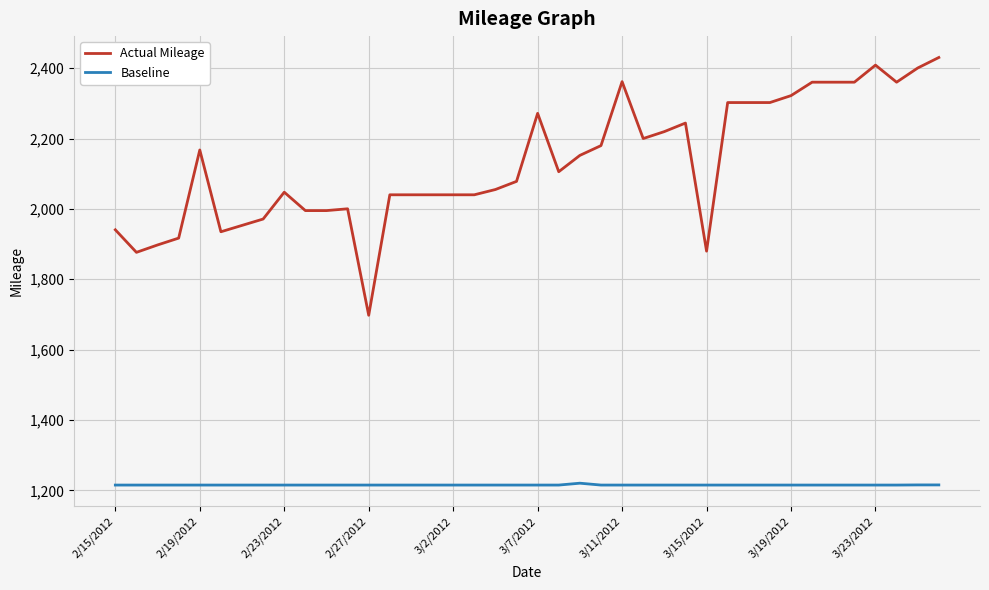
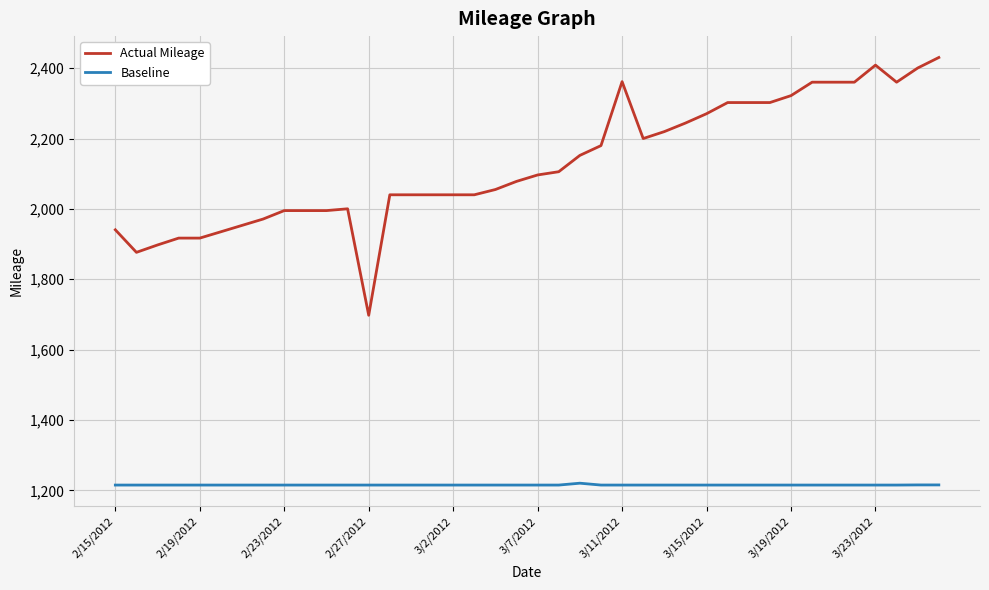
Actual Mileage, 2/19/2012: 2,170 -> 1,920
Actual Mileage, 2/23/2012: 2,050 -> 2,000
Actual Mileage, 3/7/2012: 2,270 -> 2,100
Actual Mileage, 3/15/2012: 1,880 -> 2,270
